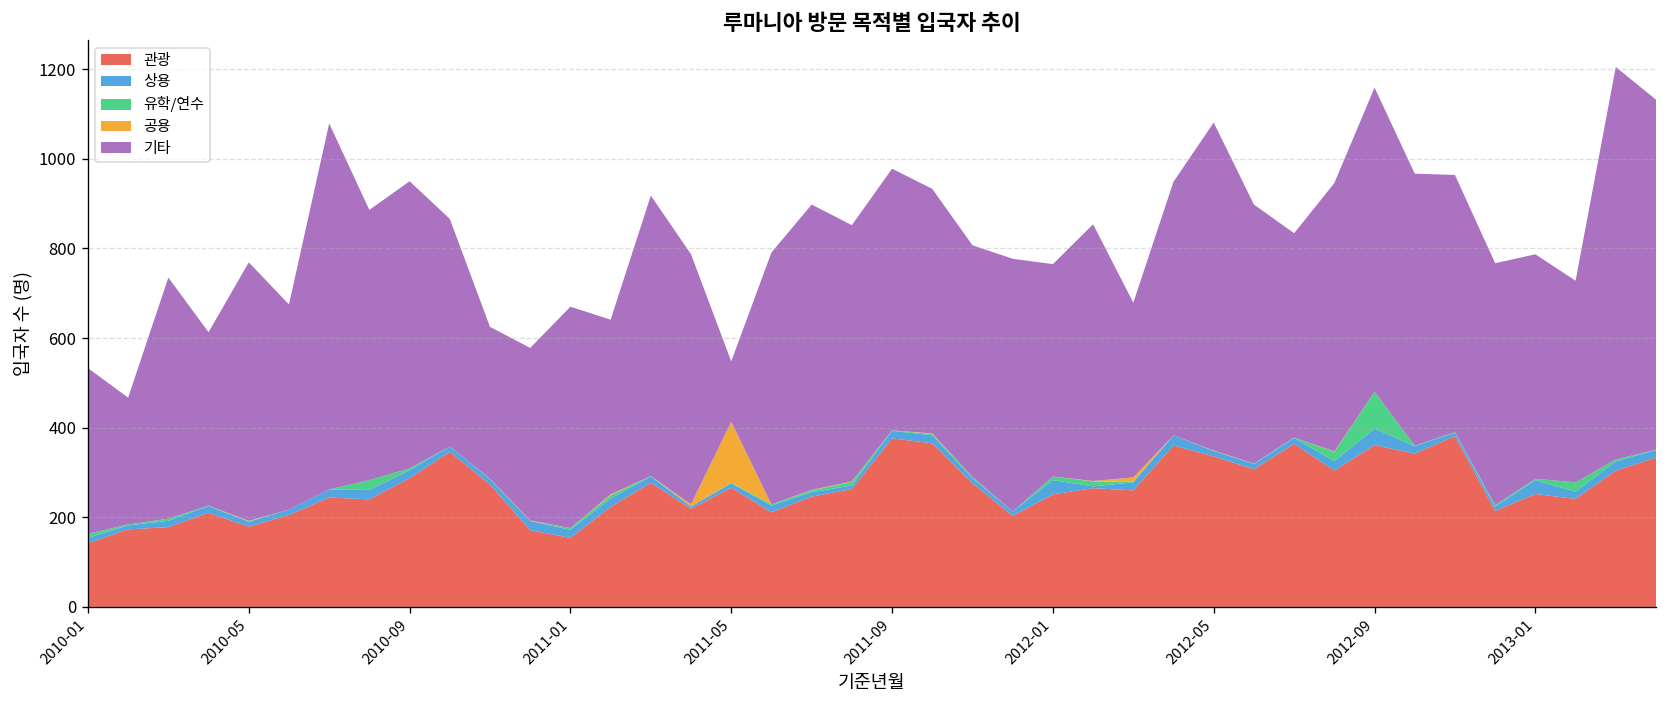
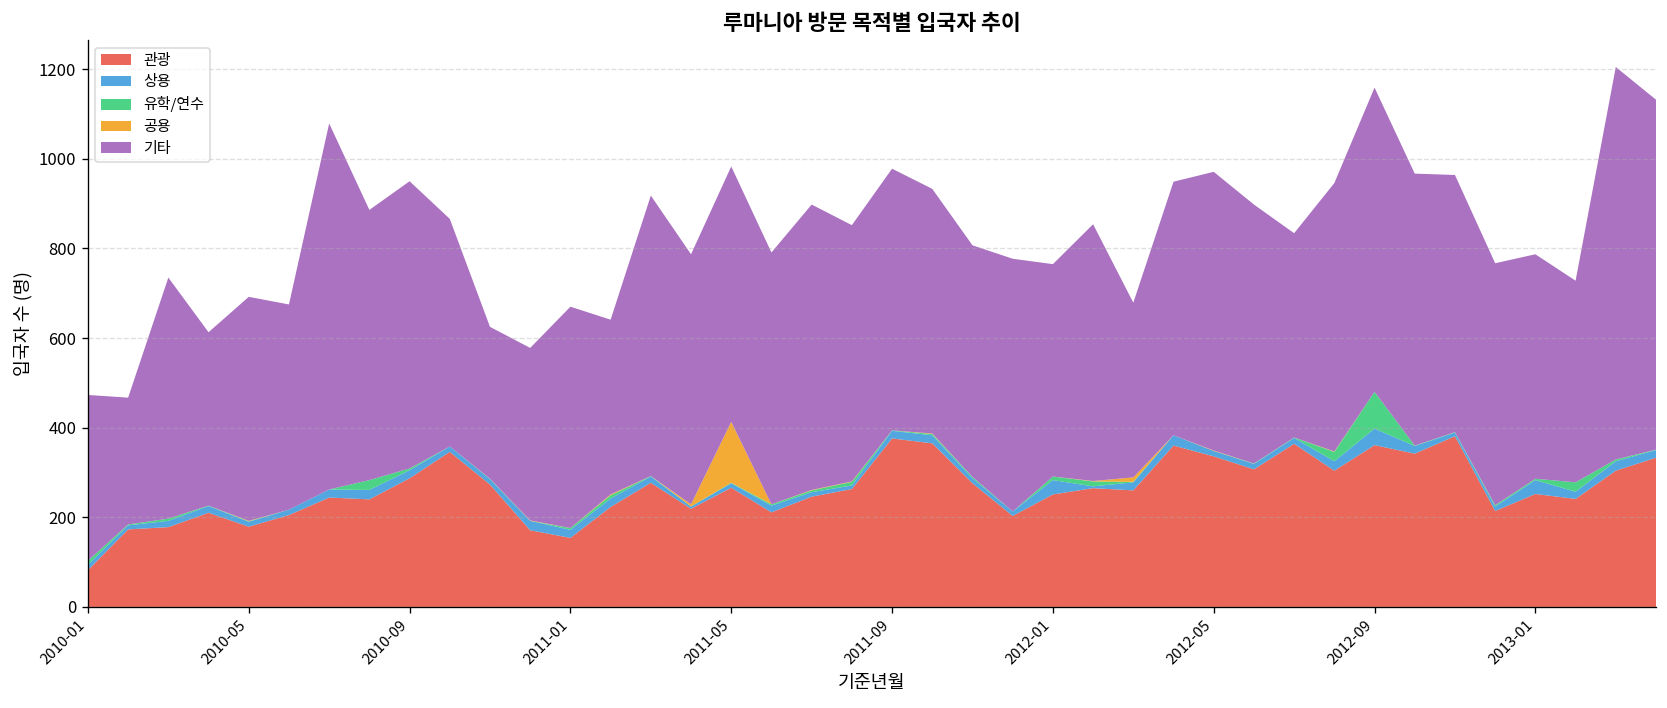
관광, 2010-01: 140 -> 80
기타, 2010-05: 580 -> 500
기타, 2011-05: 140 -> 570
기타, 2012-05: 730 -> 620
